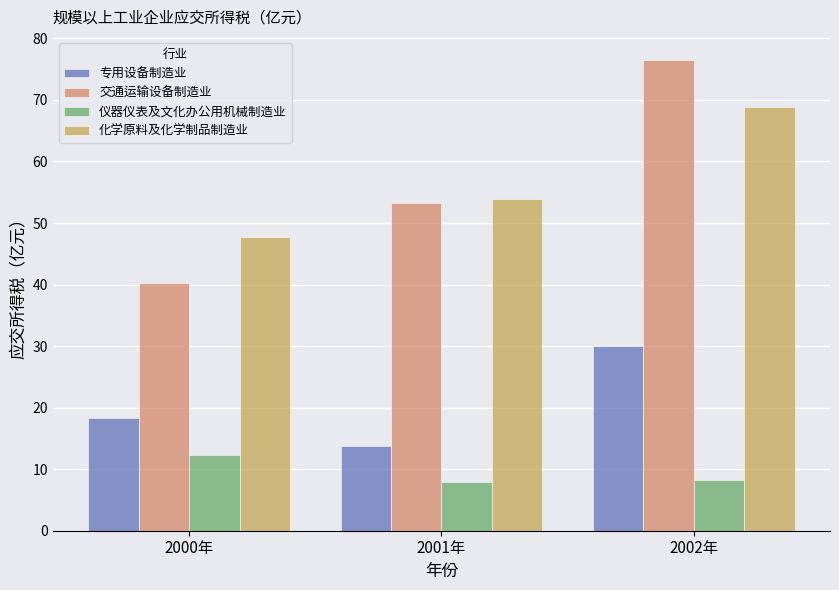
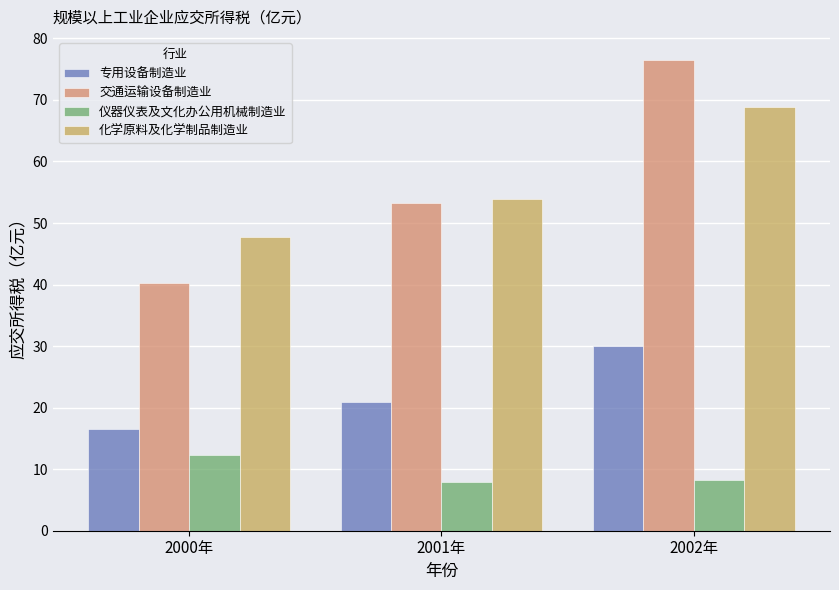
专用设备制造业, 2000年: 18 -> 17
专用设备制造业, 2001年: 14 -> 21
